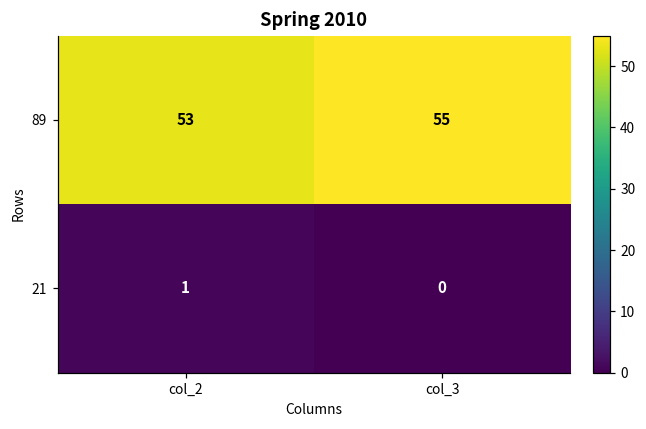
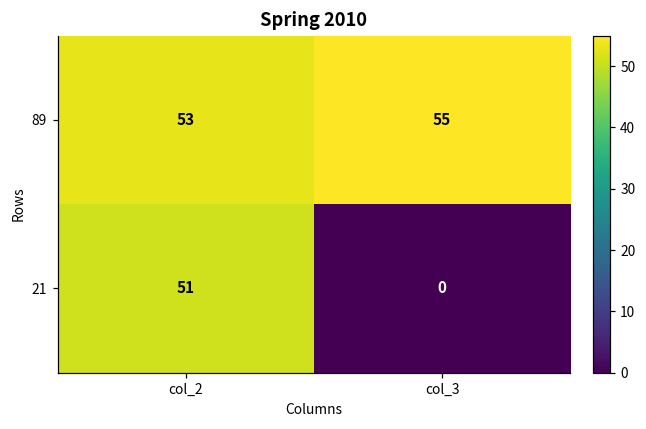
21, col_2: 1 -> 51
